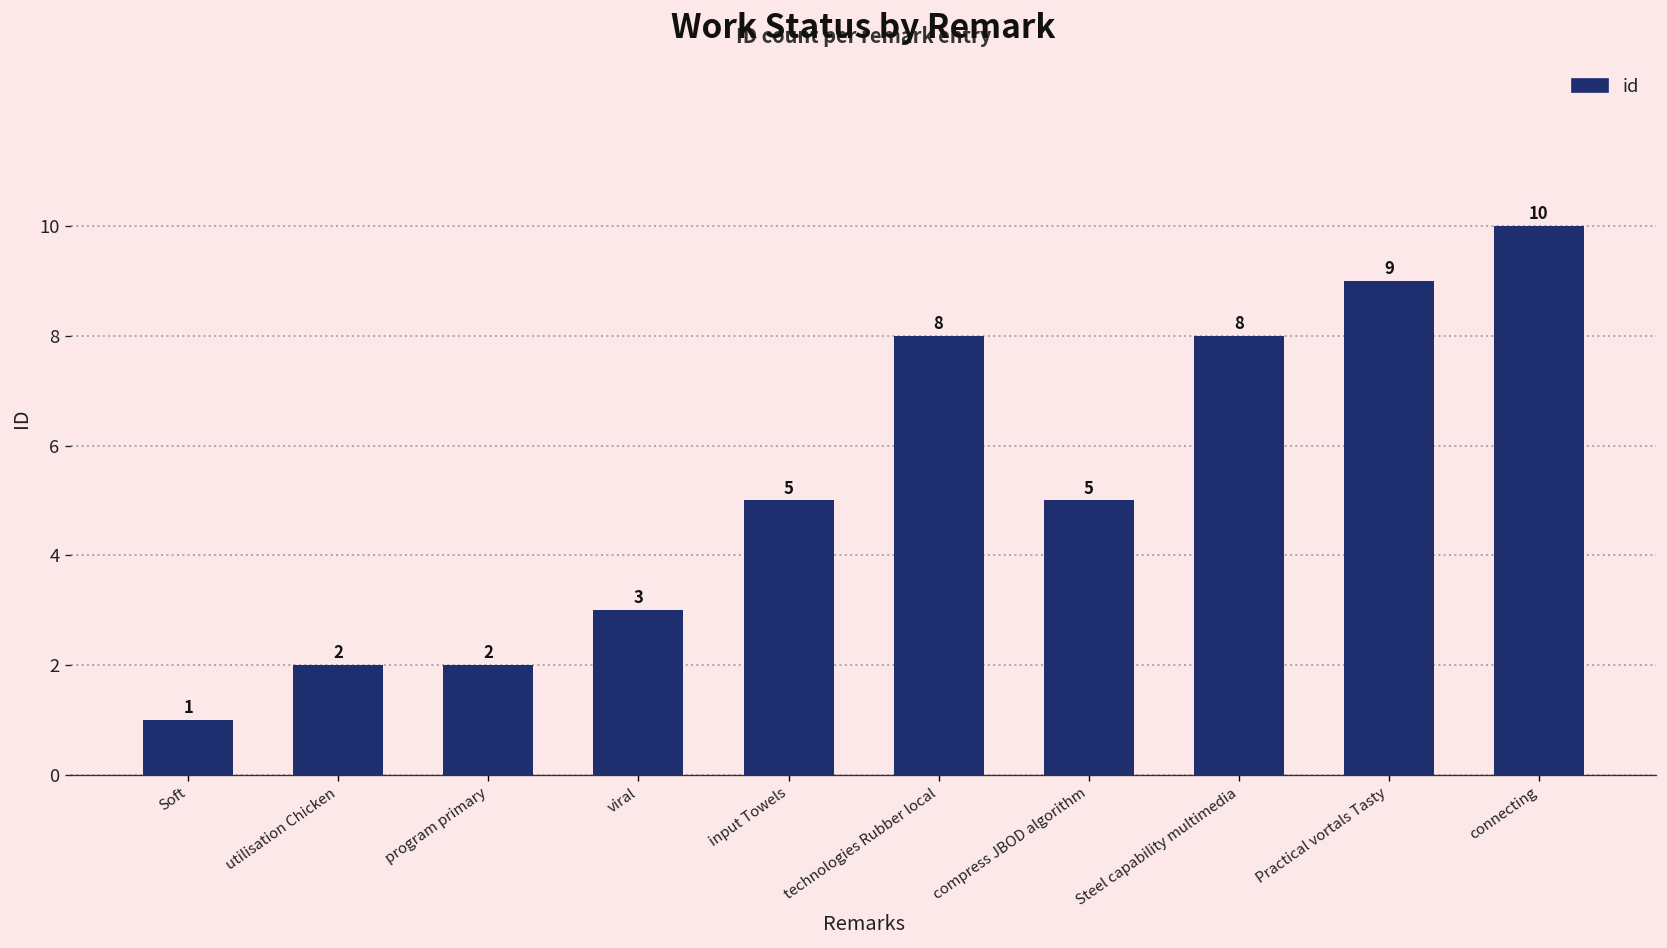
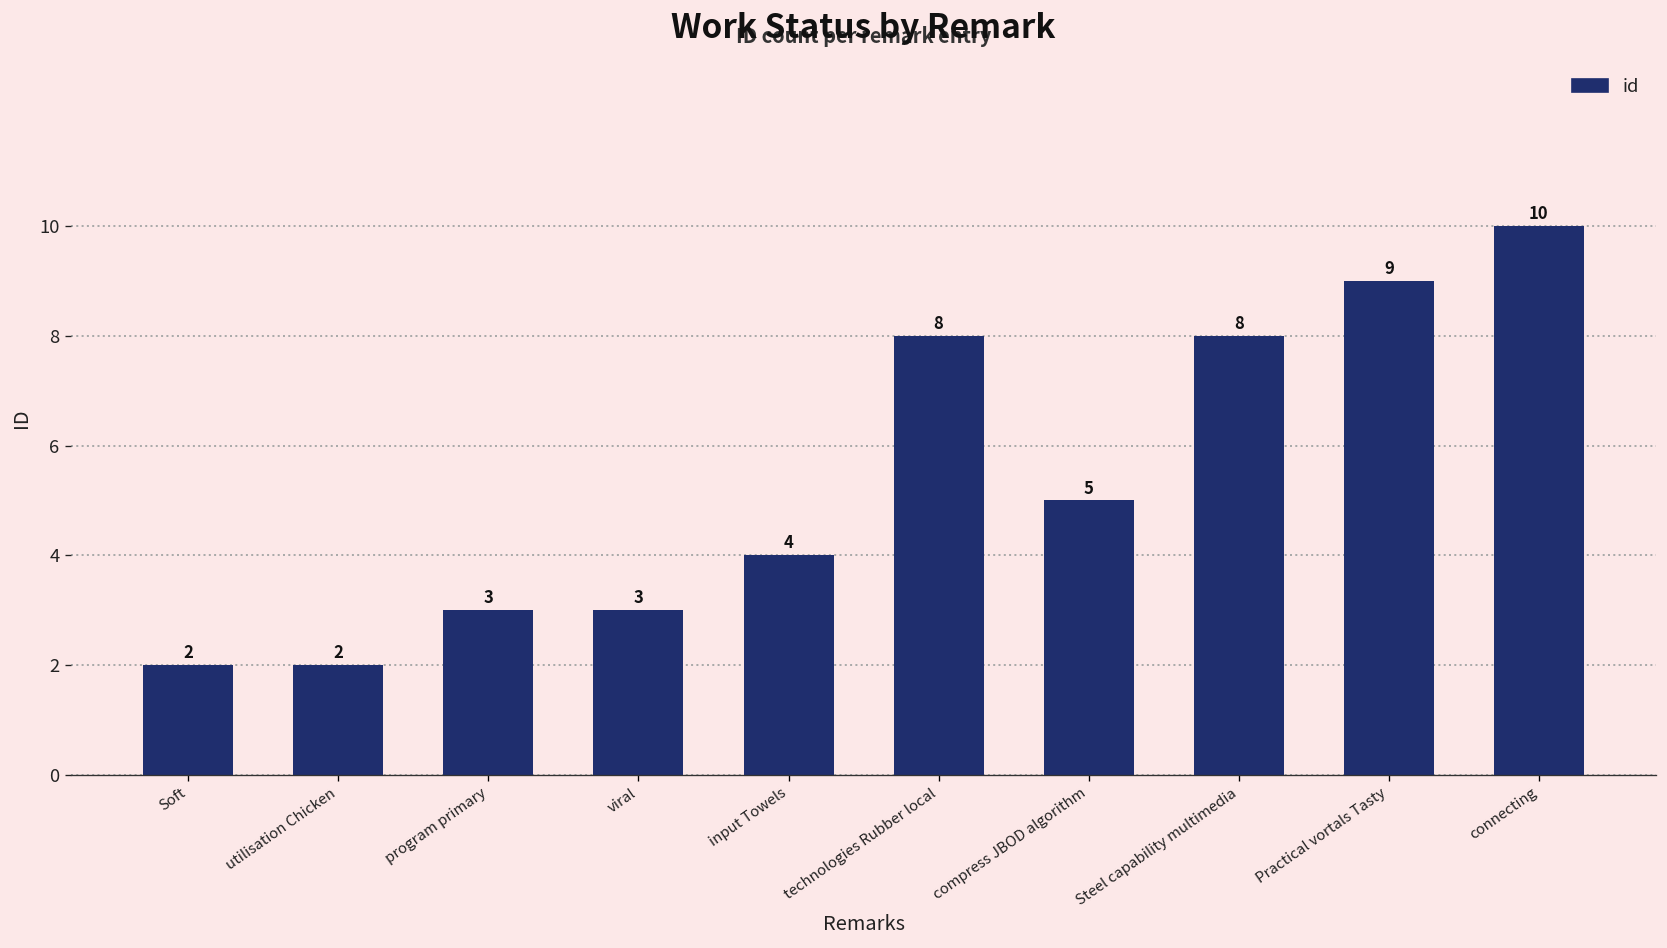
Soft: 1 -> 2
program primary: 2 -> 3
input Towels: 5 -> 4
